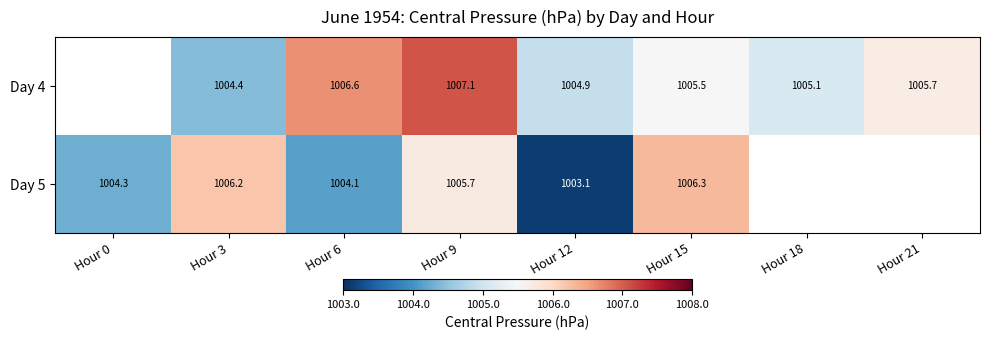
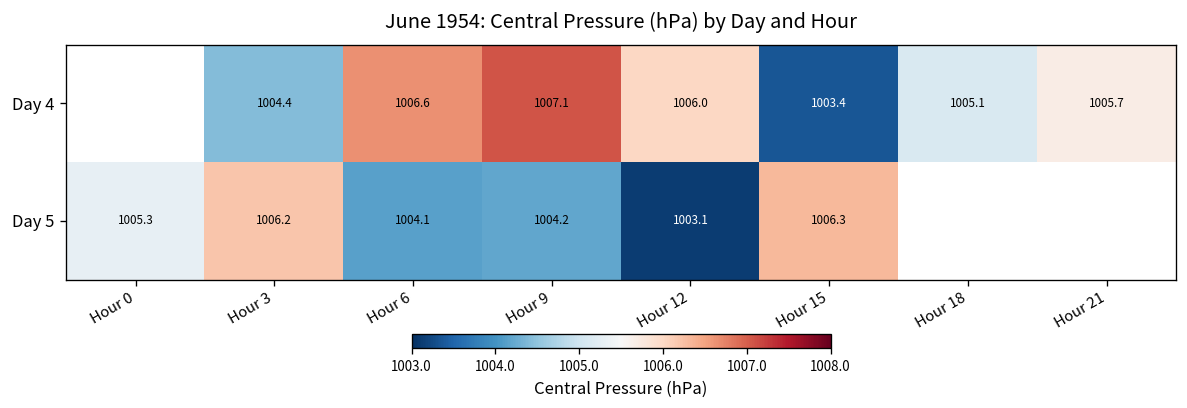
Day 4, Hour 12: 1004.9 -> 1006.0
Day 4, Hour 15: 1005.5 -> 1003.4
Day 5, Hour 0: 1004.3 -> 1005.3
Day 5, Hour 9: 1005.7 -> 1004.2
